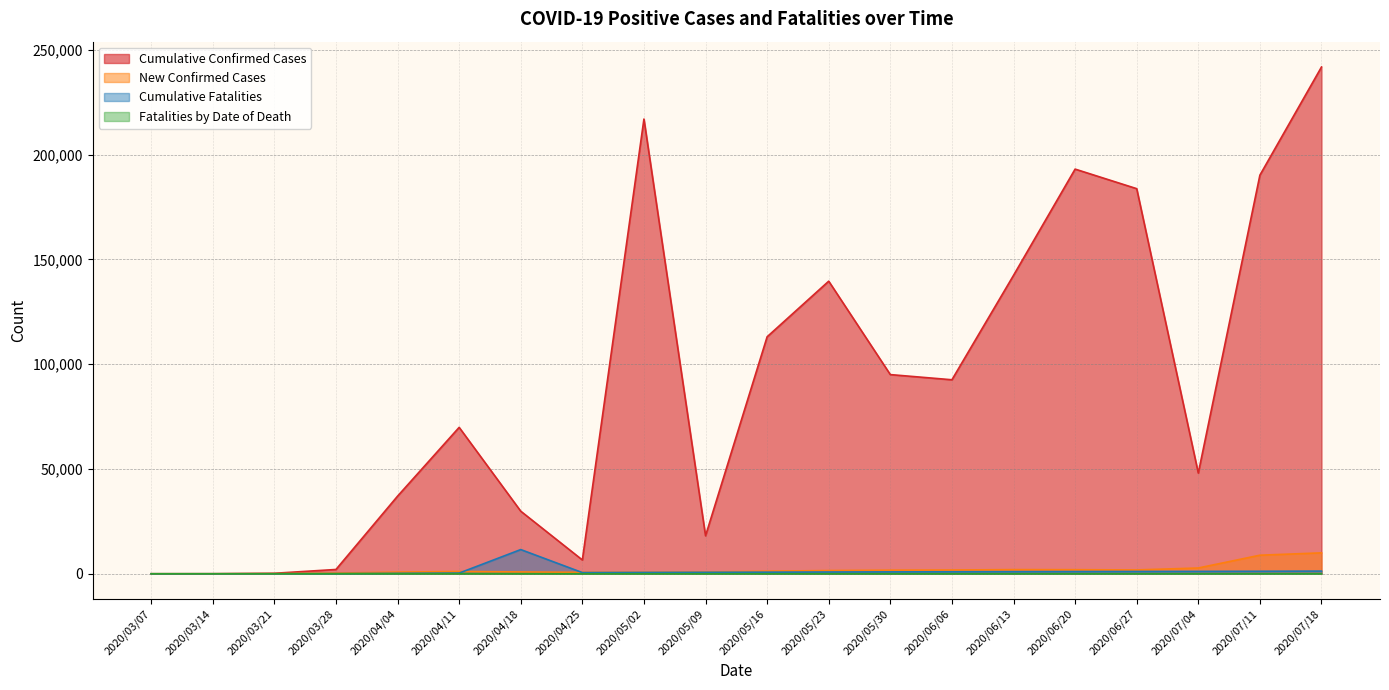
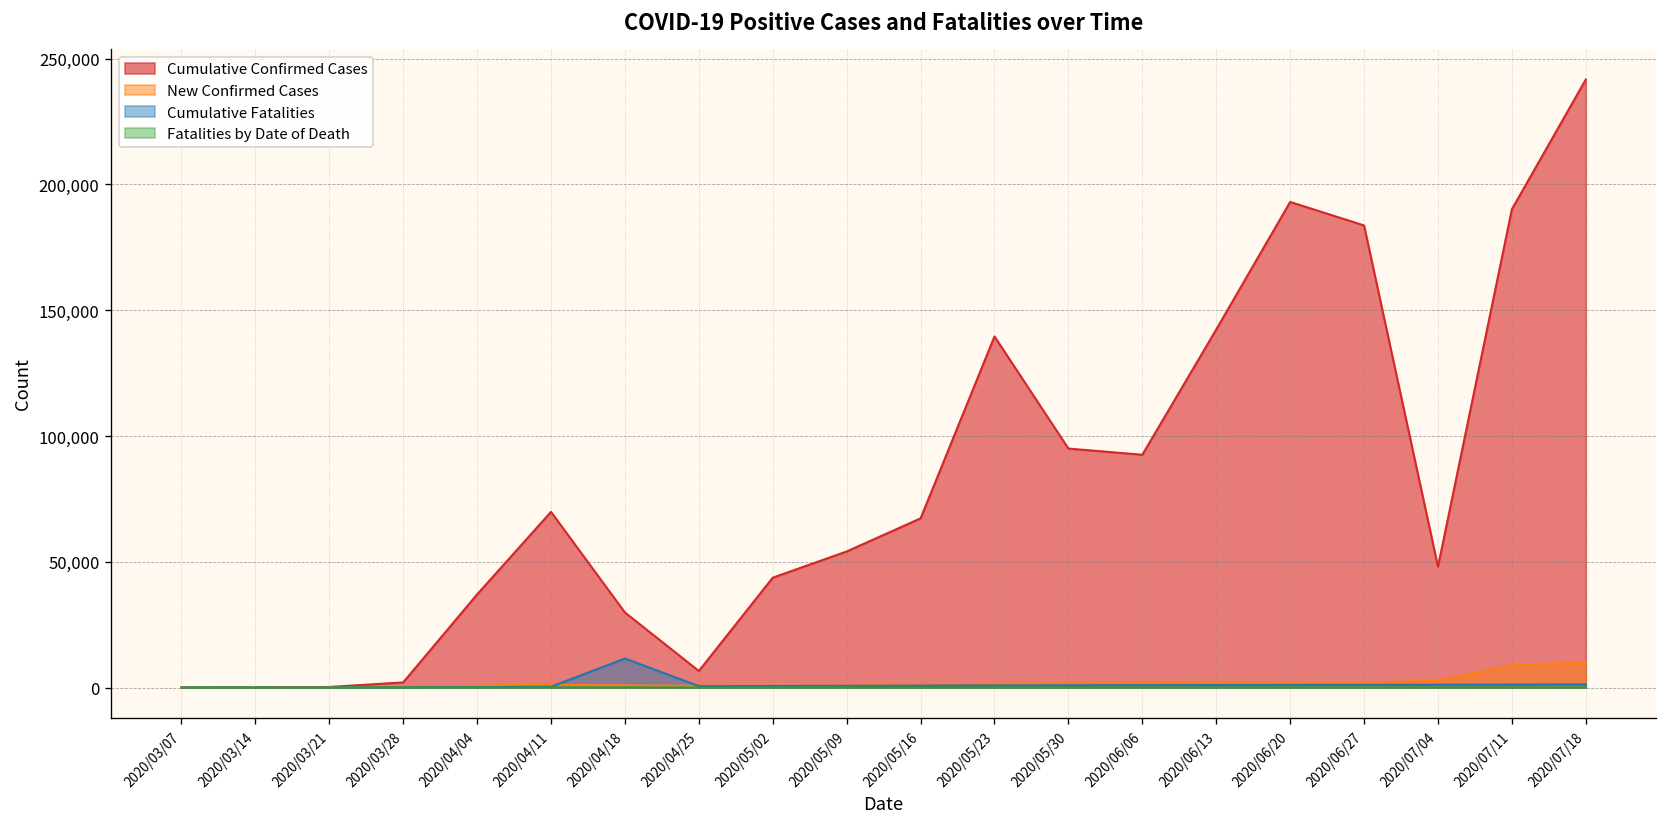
Cumulative Confirmed Cases, 2020/05/02: 217,000 -> 44,000
Cumulative Confirmed Cases, 2020/05/09: 18,000 -> 54,000
Cumulative Confirmed Cases, 2020/05/16: 113,000 -> 67,000
